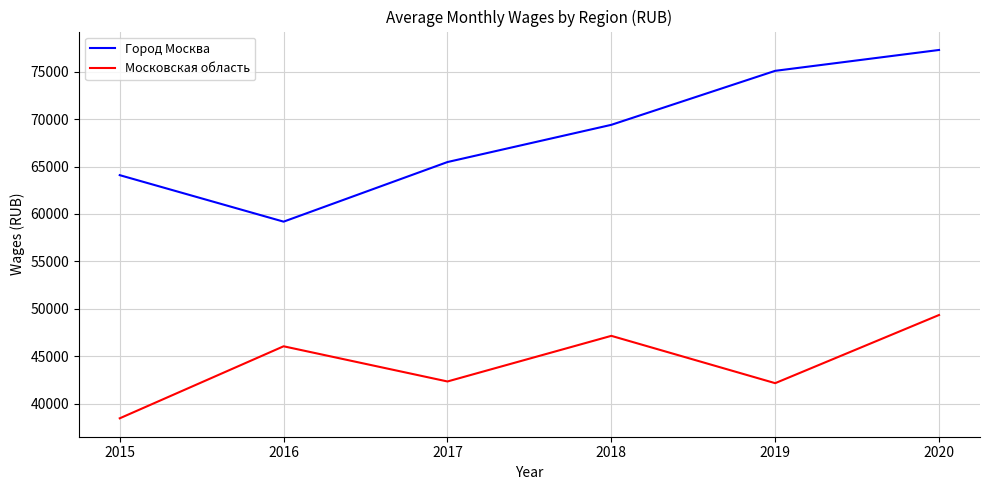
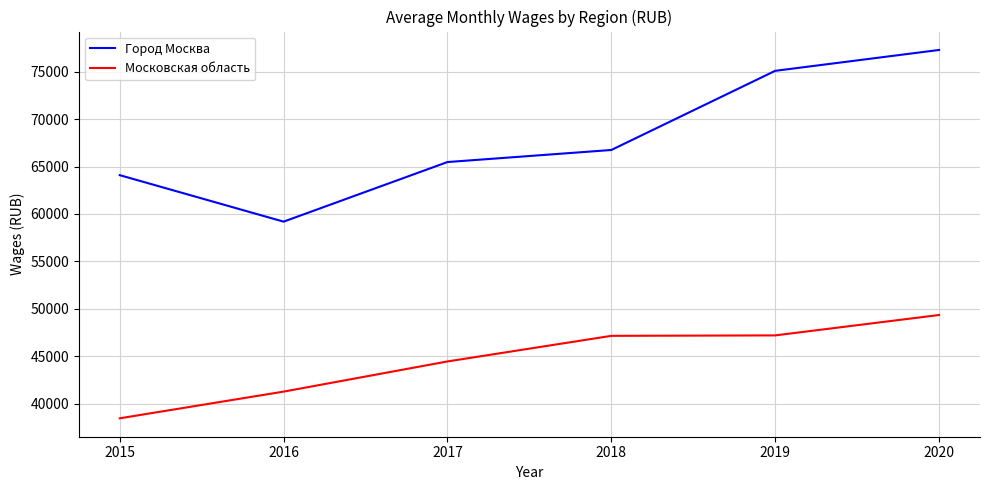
Московская область, 2016: 46000 -> 41000
Московская область, 2017: 42000 -> 44000
Город Москва, 2018: 69000 -> 67000
Московская область, 2019: 42000 -> 47000
